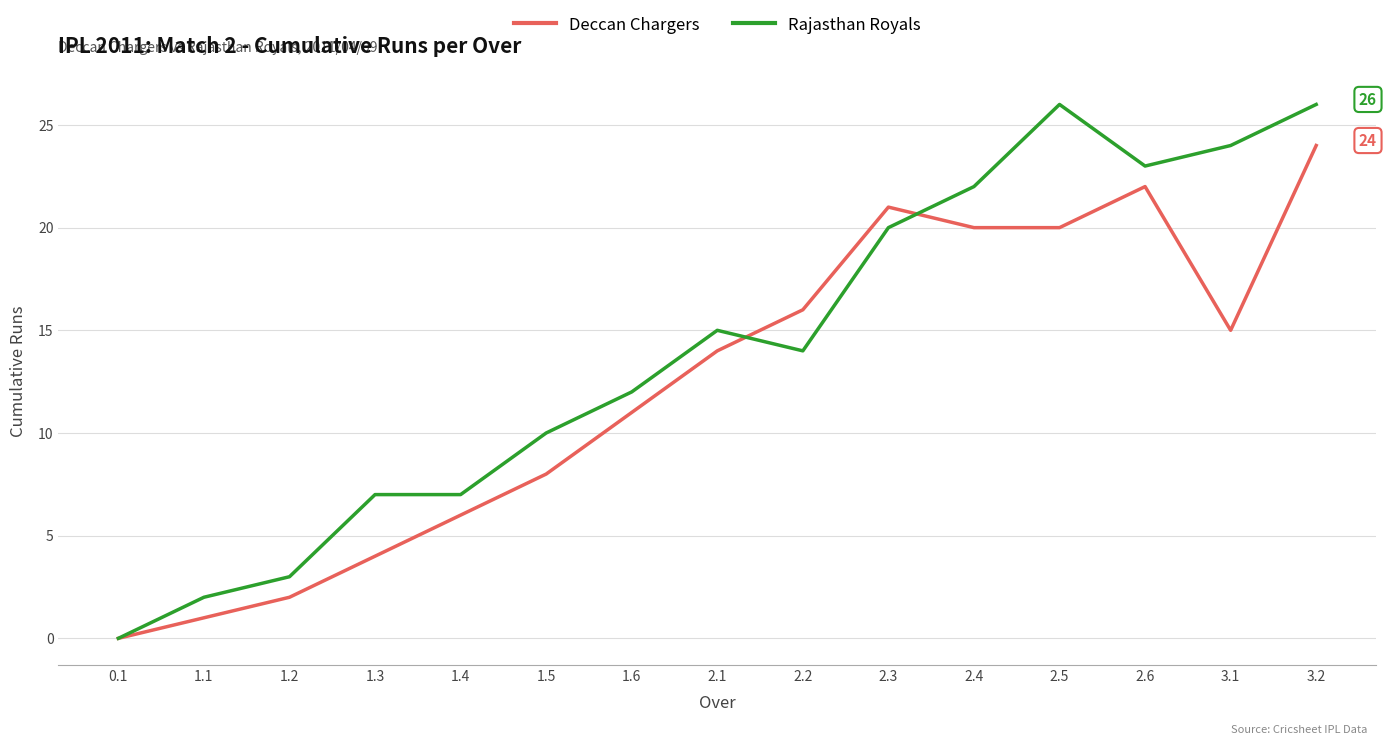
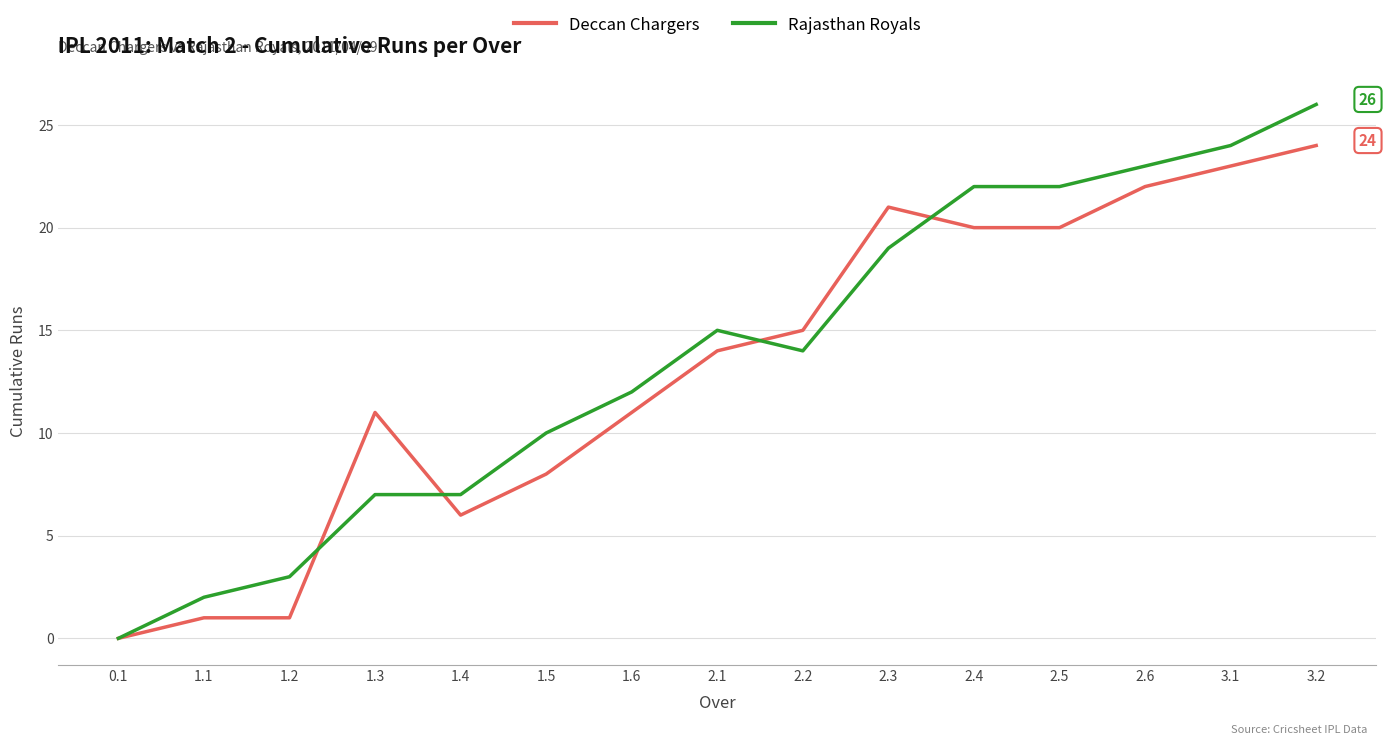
Deccan Chargers, 1.2: 2 -> 1
Deccan Chargers, 1.3: 4 -> 11
Deccan Chargers, 2.2: 16 -> 15
Rajasthan Royals, 2.3: 20 -> 19
Rajasthan Royals, 2.5: 26 -> 22
Deccan Chargers, 3.1: 15 -> 23
